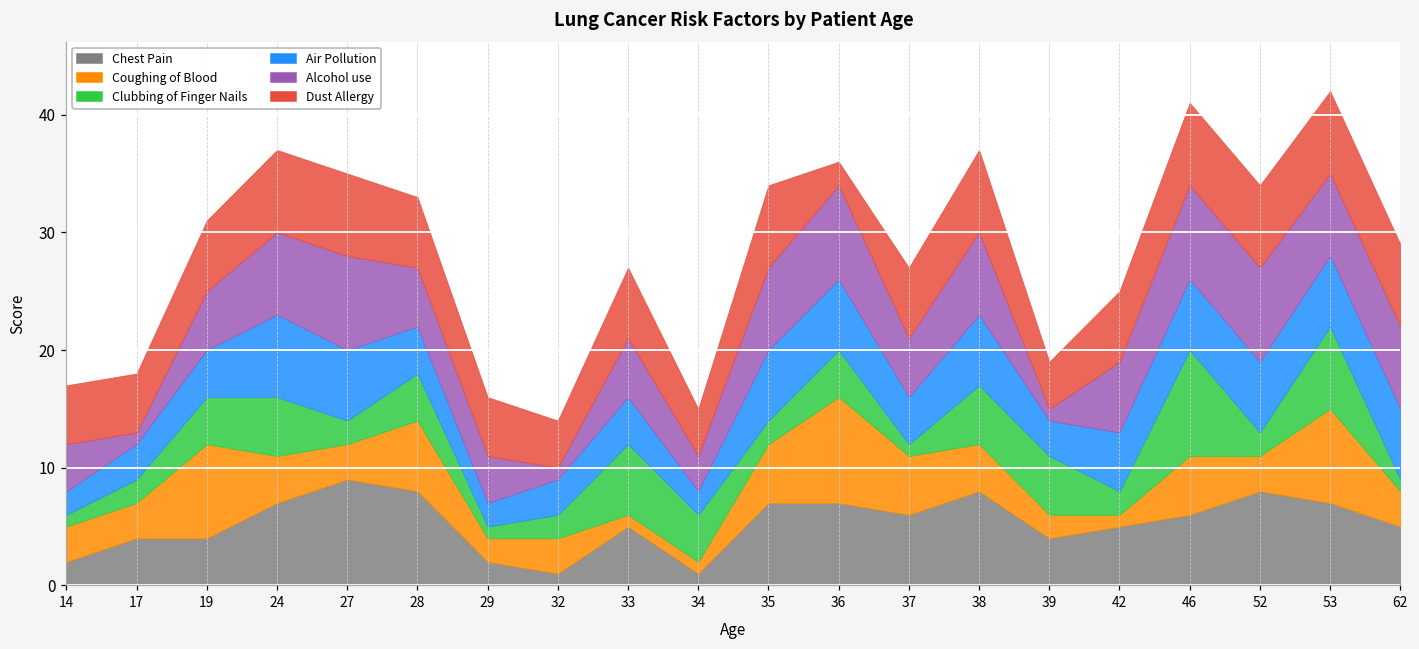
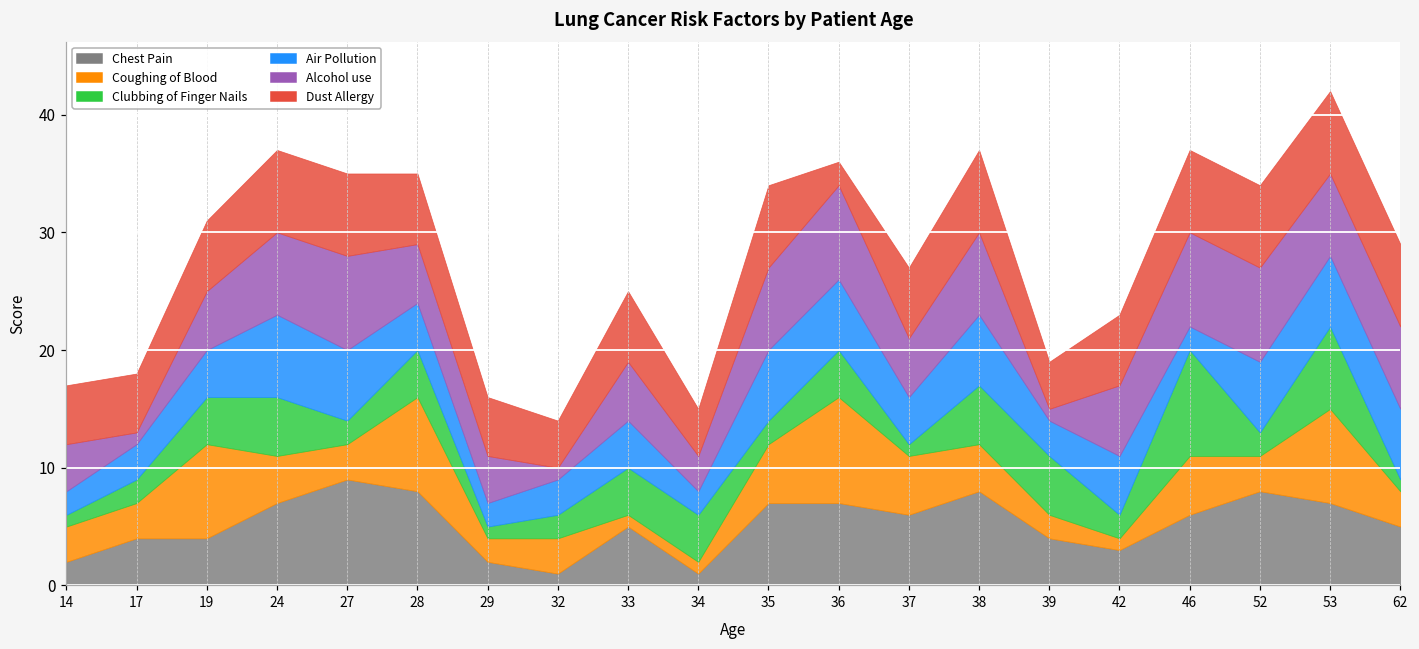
Coughing of Blood, 28: 6 -> 8
Clubbing of Finger Nails, 33: 6 -> 4
Chest Pain, 42: 5 -> 3
Air Pollution, 46: 6 -> 2
